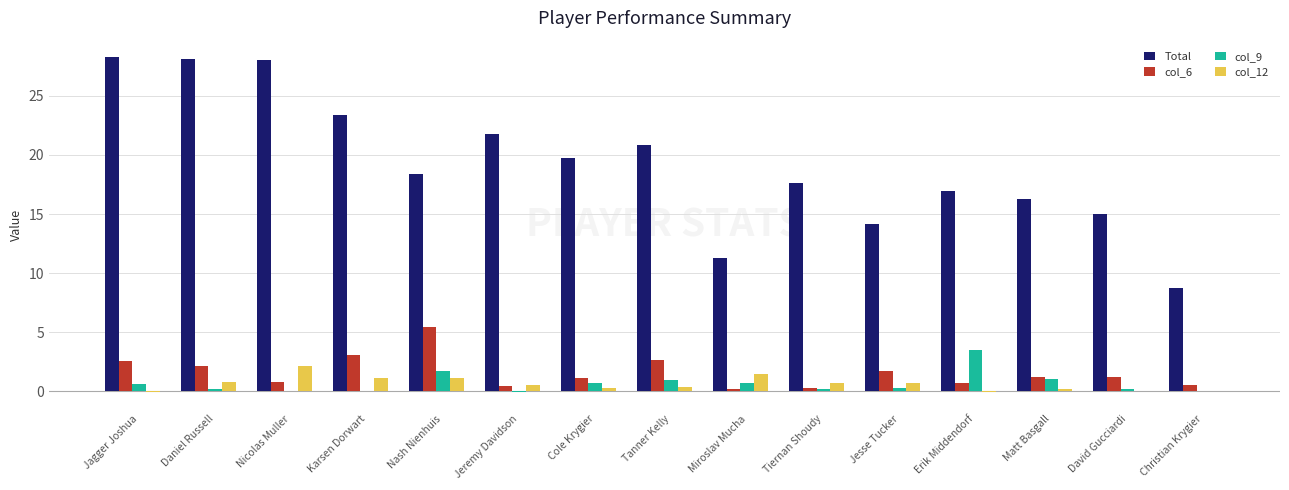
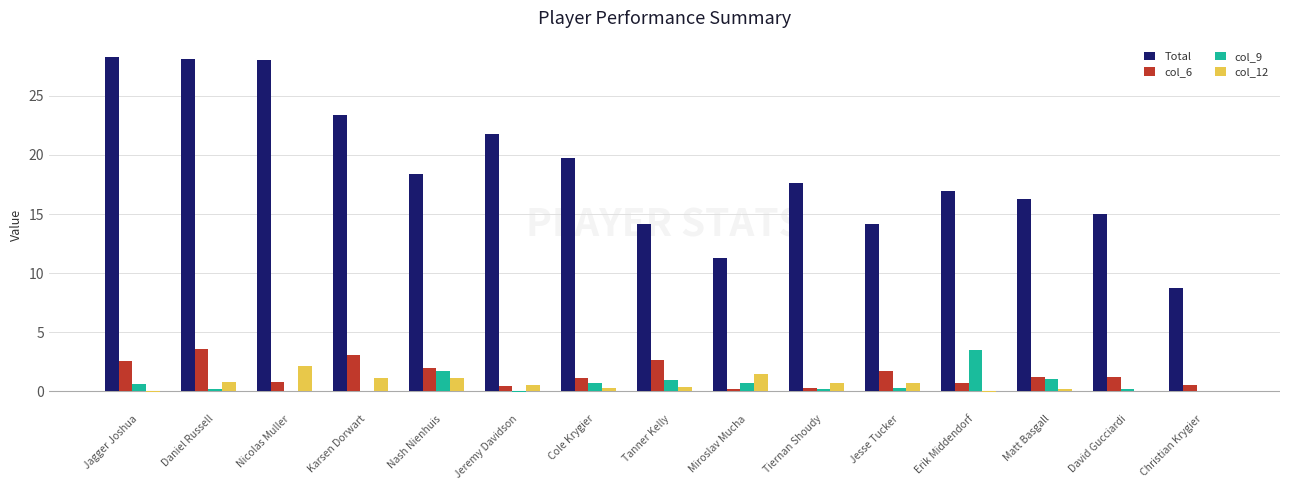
col_6, Daniel Russell: 2.2 -> 3.6
col_6, Nash Nienhuis: 5.5 -> 2.0
Total, Tanner Kelly: 20.9 -> 14.2
